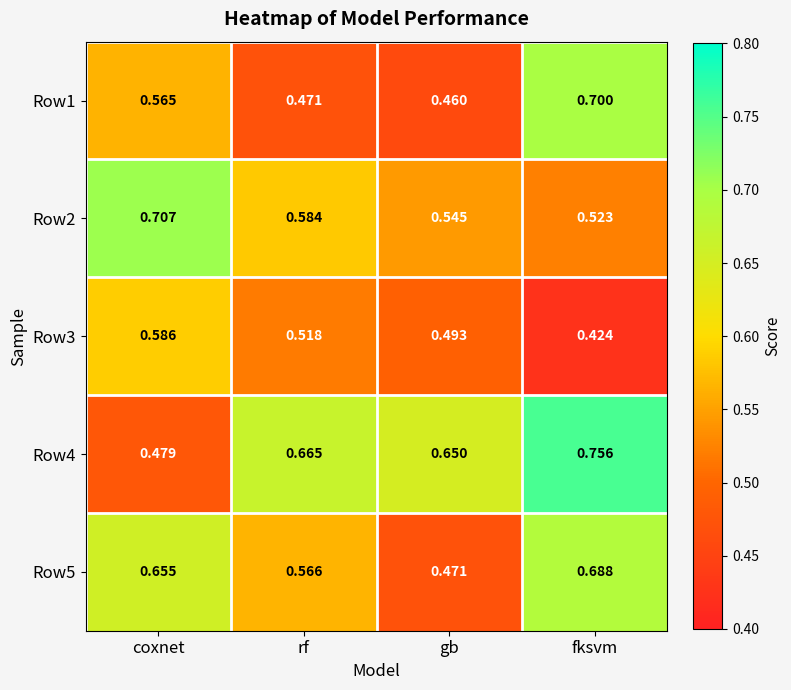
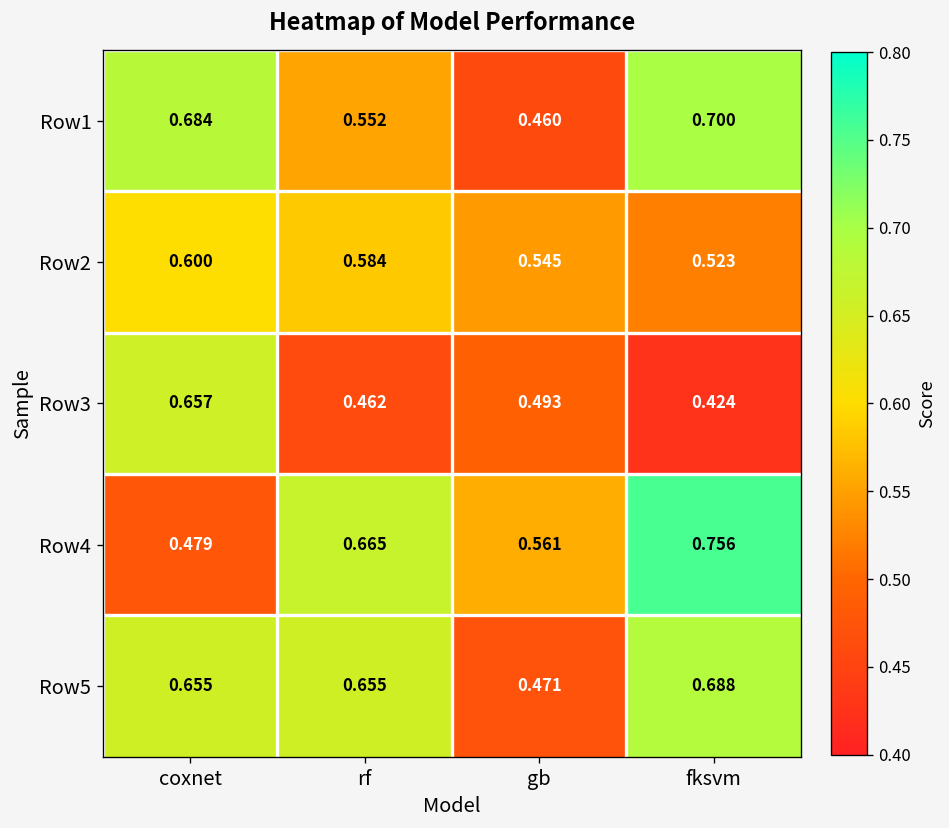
Row1, coxnet: 0.565 -> 0.684
Row1, rf: 0.471 -> 0.552
Row2, coxnet: 0.707 -> 0.600
Row3, coxnet: 0.586 -> 0.657
Row3, rf: 0.518 -> 0.462
Row4, gb: 0.650 -> 0.561
Row5, rf: 0.566 -> 0.655
